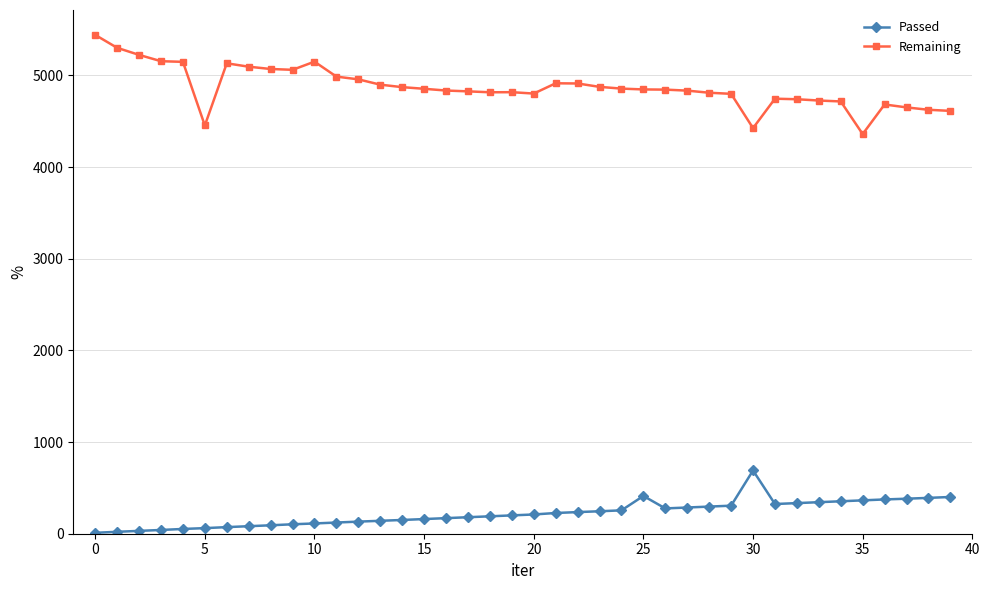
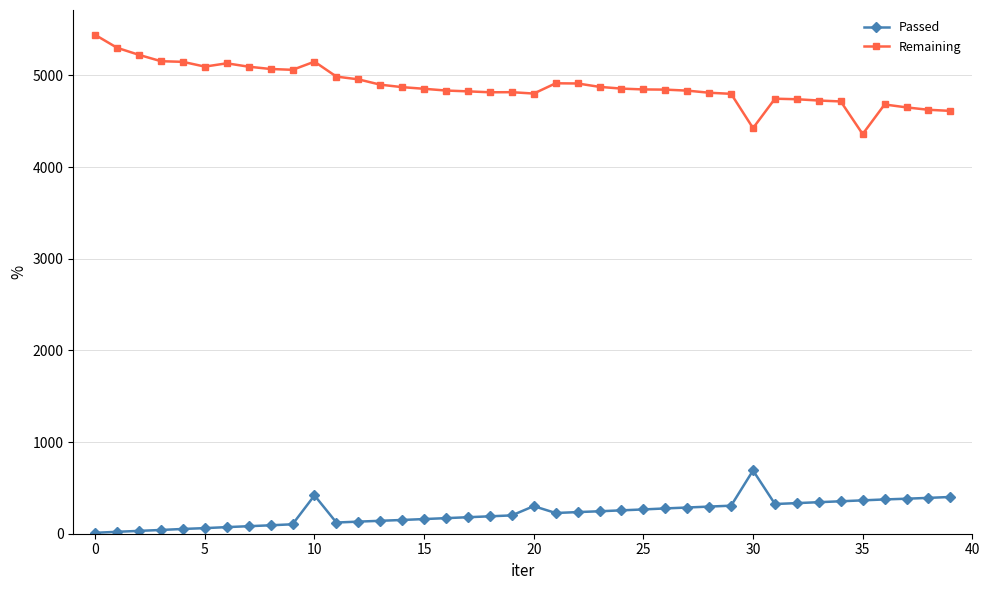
Remaining, 5: 4500 -> 5100
Passed, 10: 100 -> 400
Passed, 20: 200 -> 300
Passed, 25: 400 -> 300
